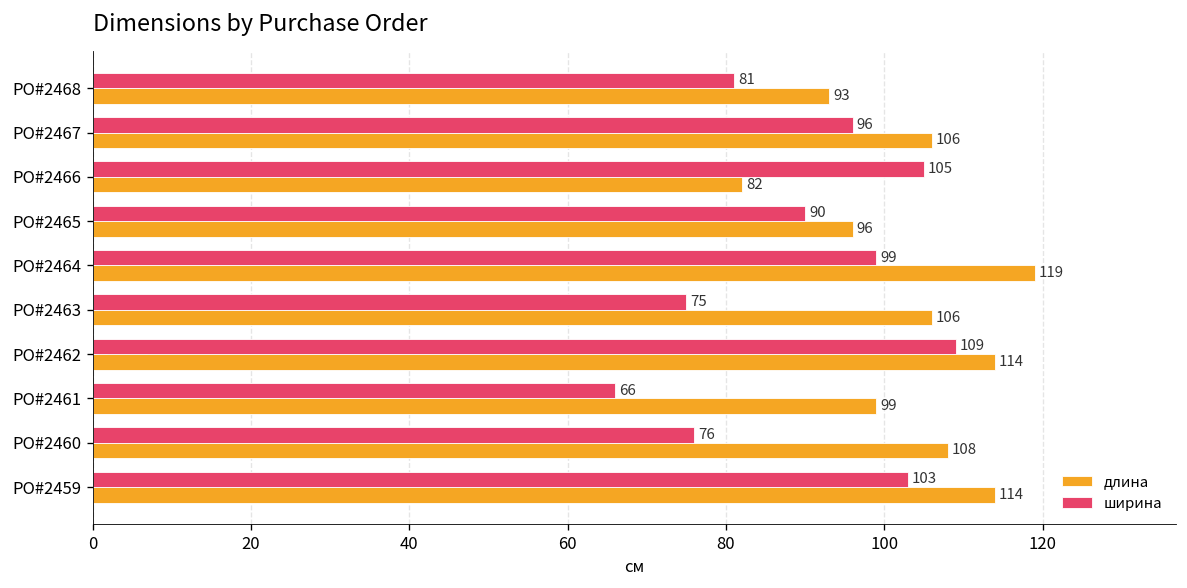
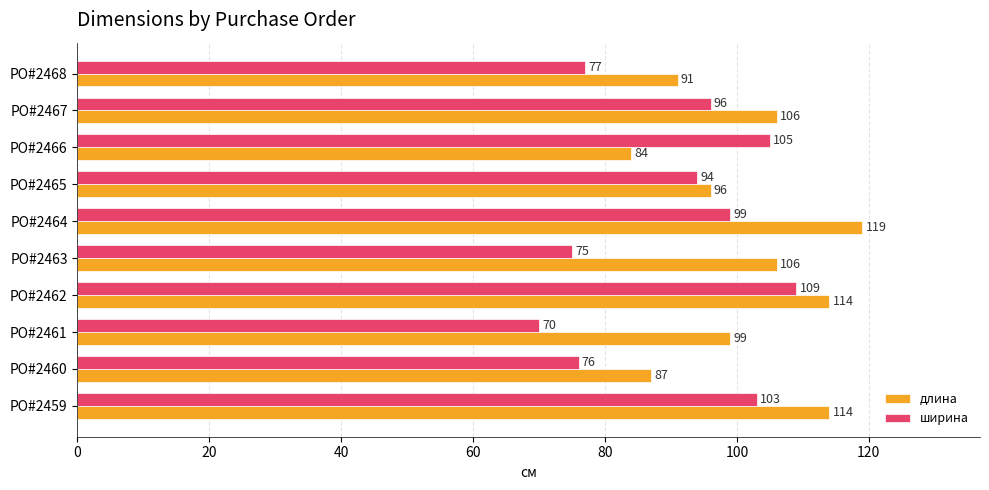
ширина, PO#2468: 81 -> 77
длина, PO#2468: 93 -> 91
длина, PO#2466: 82 -> 84
ширина, PO#2465: 90 -> 94
ширина, PO#2461: 66 -> 70
длина, PO#2460: 108 -> 87
